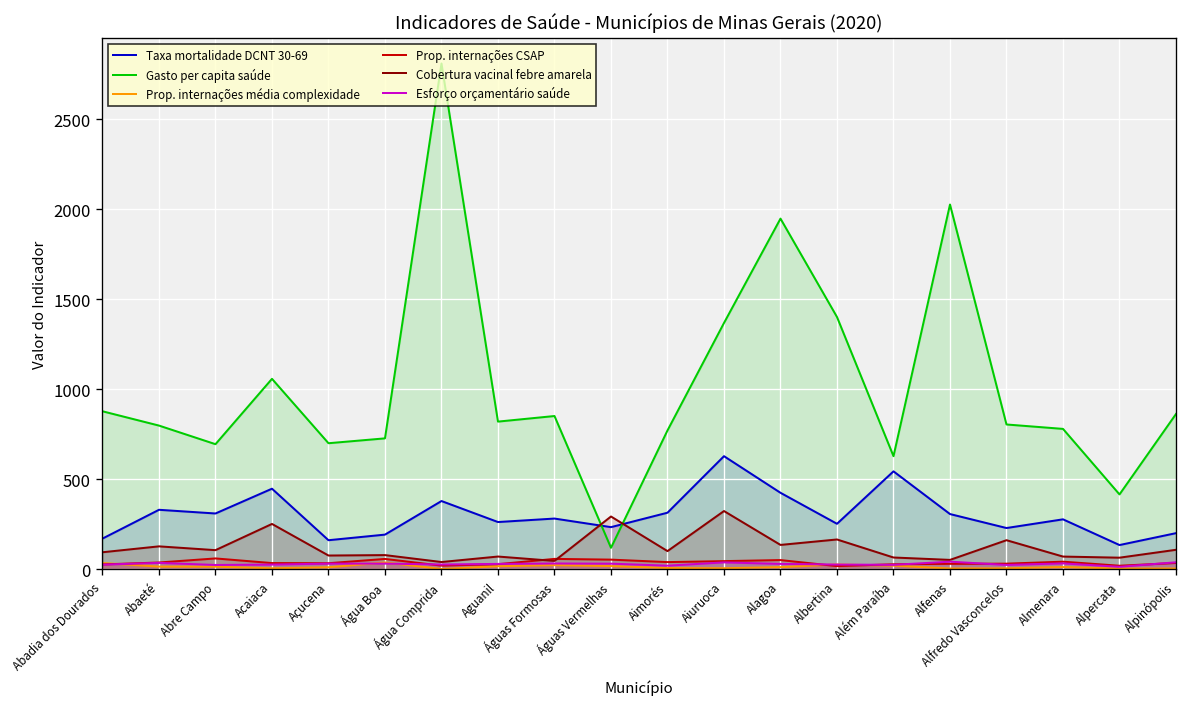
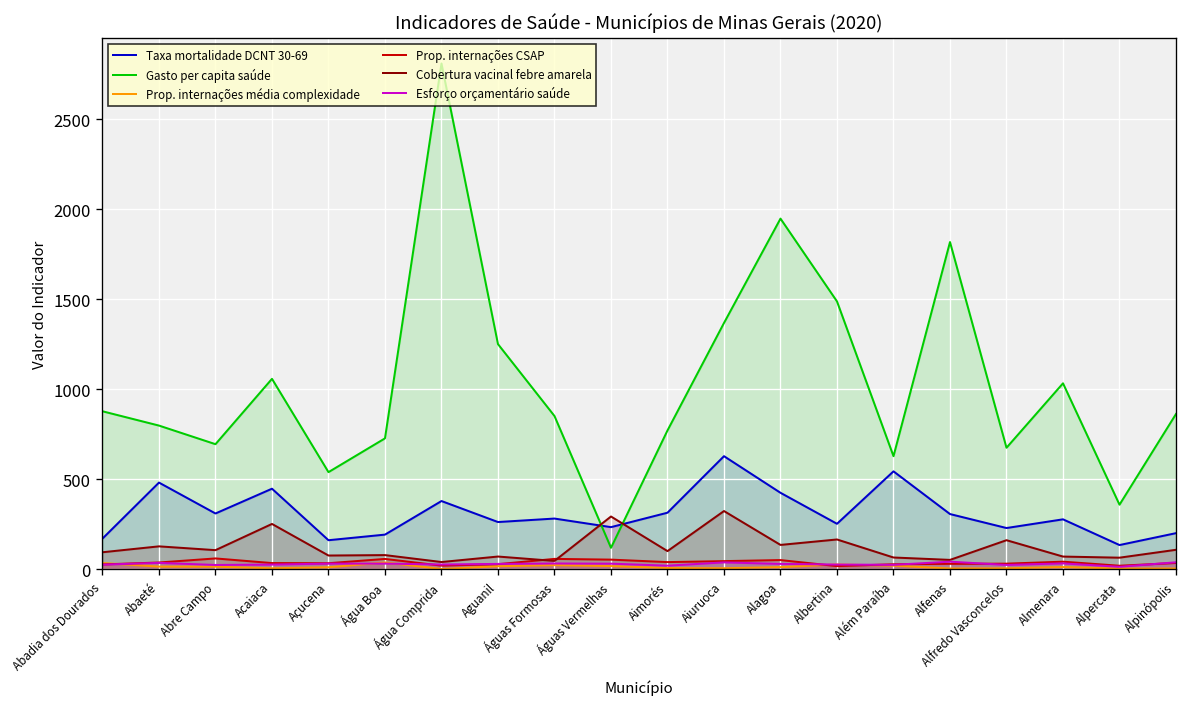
Taxa mortalidade DCNT 30-69, Abaeté: 330 -> 480
Gasto per capita saúde, Açucena: 700 -> 540
Gasto per capita saúde, Aguanil: 820 -> 1250
Gasto per capita saúde, Albertina: 1400 -> 1490
Gasto per capita saúde, Alfenas: 2030 -> 1820
Gasto per capita saúde, Alfredo Vasconcelos: 800 -> 670
Gasto per capita saúde, Almenara: 780 -> 1030
Gasto per capita saúde, Alpercata: 420 -> 360
